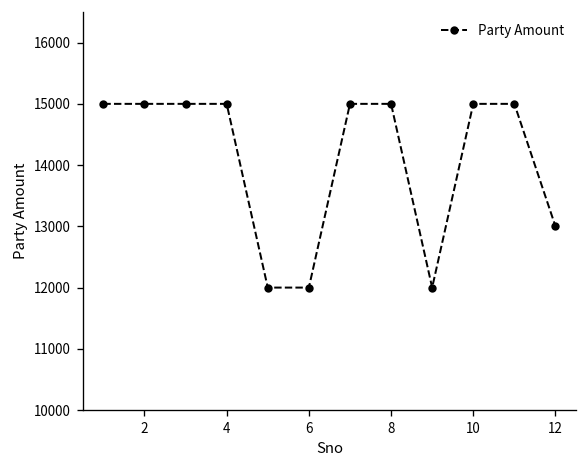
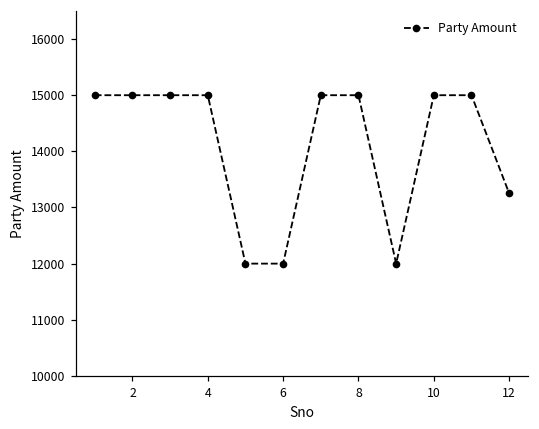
12: 13000 -> 13300
